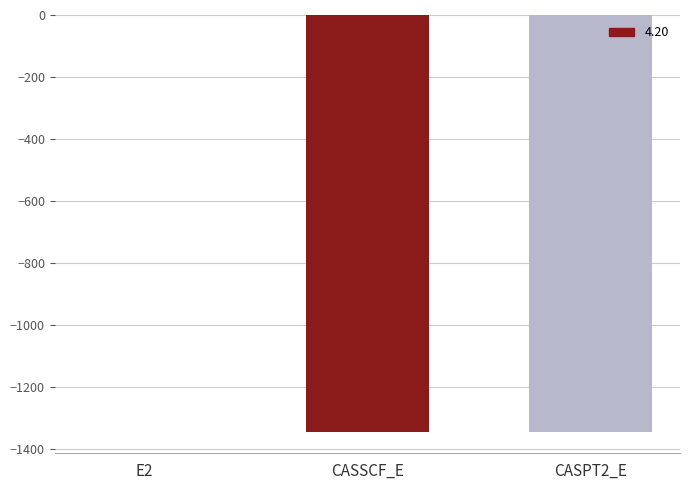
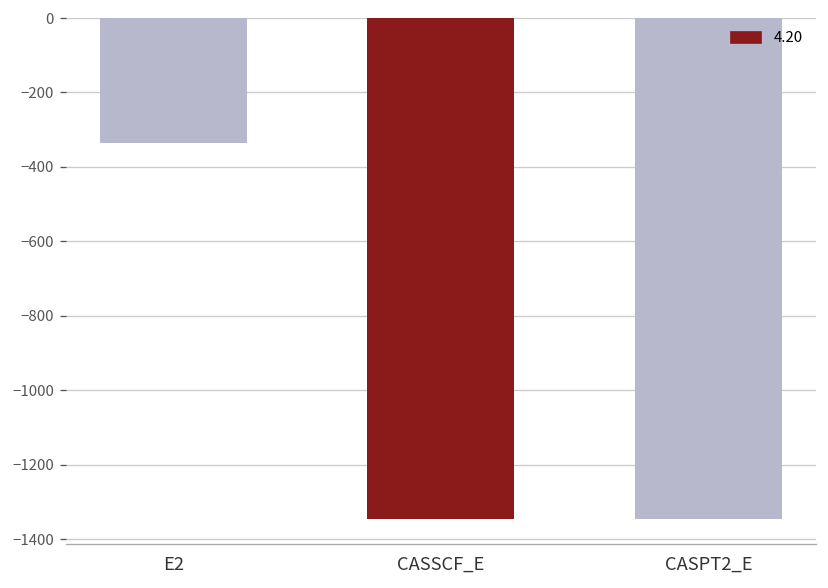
E2: 0 -> -340
